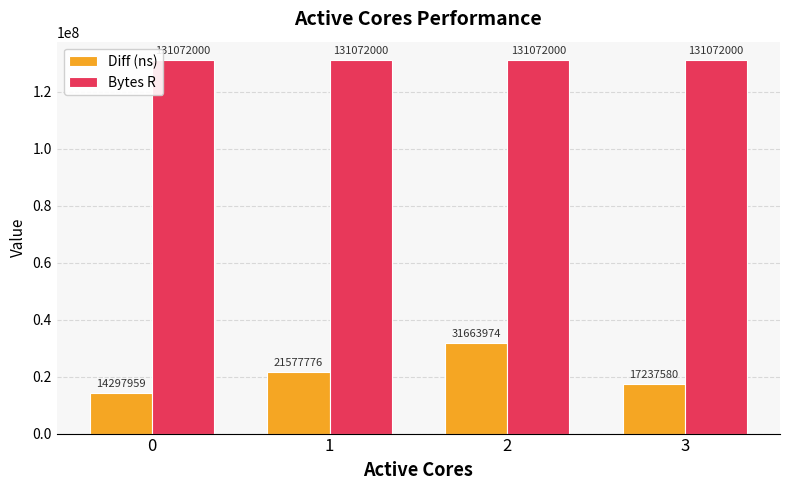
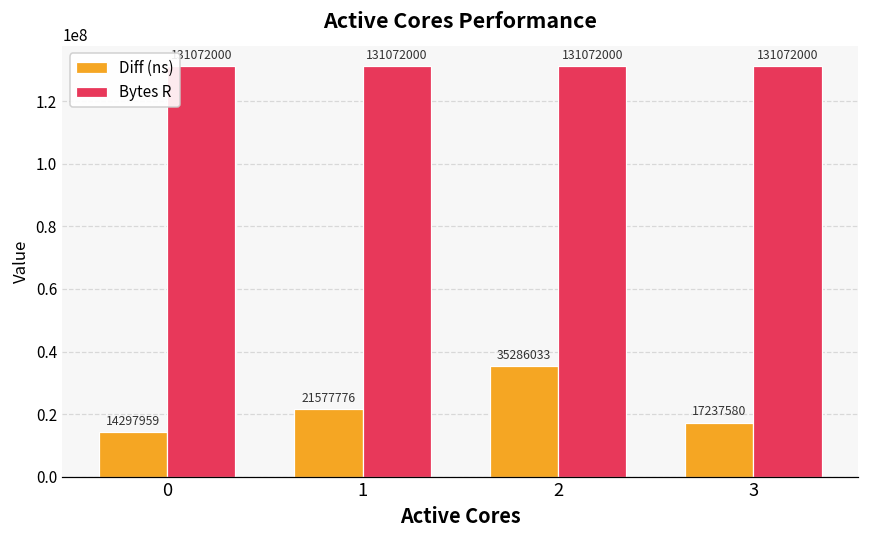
Diff (ns), 2: 31663974 -> 35286033
